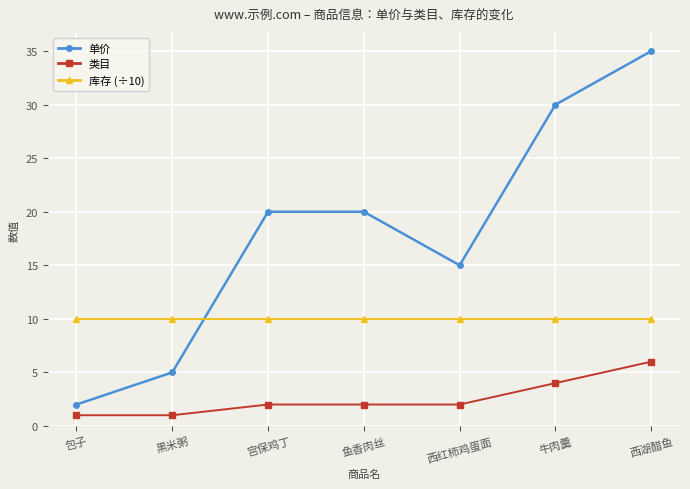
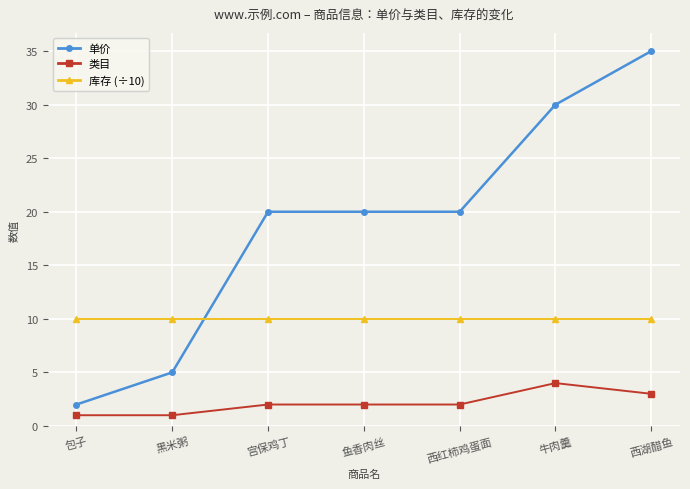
单价, 西红柿鸡蛋面: 15 -> 20
类目, 西湖醋鱼: 6 -> 3
